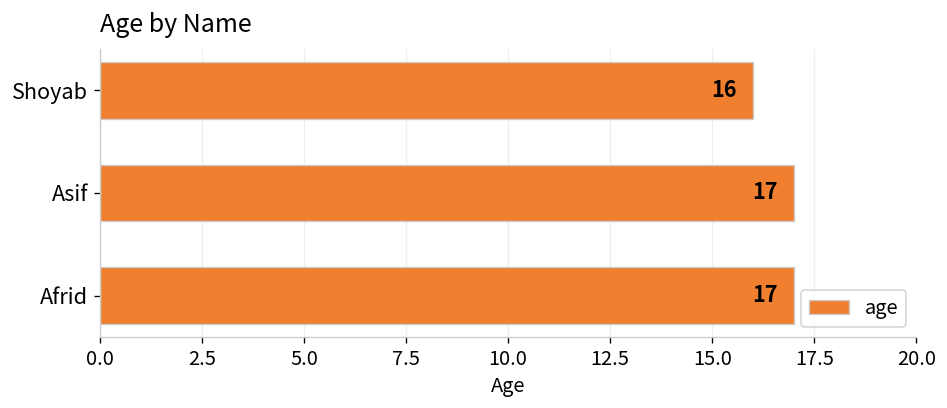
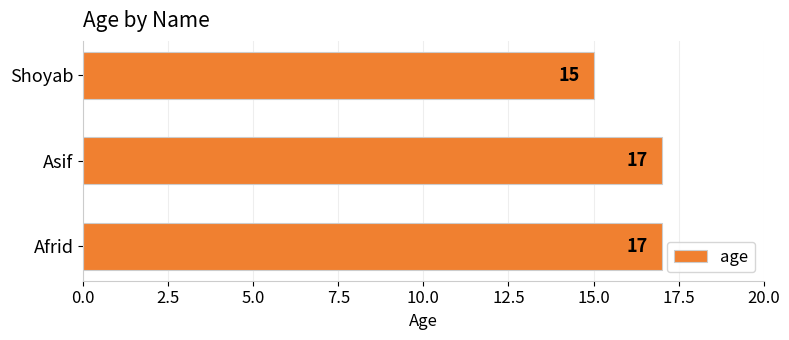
Shoyab: 16 -> 15
